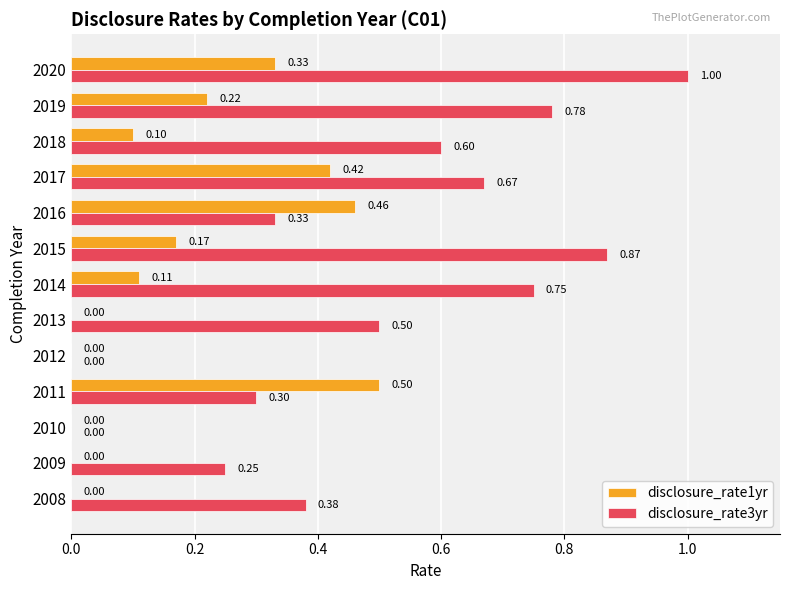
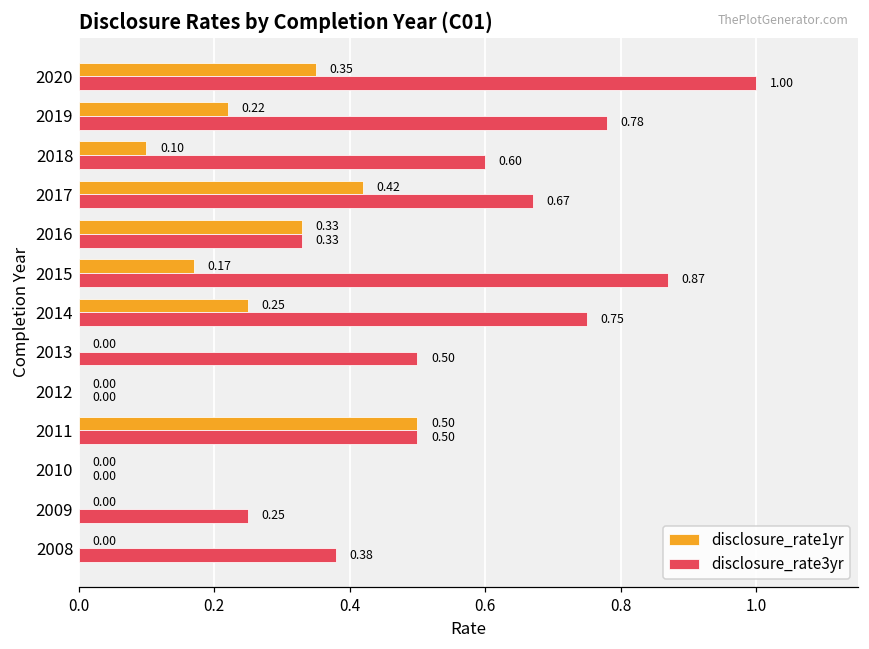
disclosure_rate1yr, 2020: 0.33 -> 0.35
disclosure_rate1yr, 2016: 0.46 -> 0.33
disclosure_rate1yr, 2014: 0.11 -> 0.25
disclosure_rate3yr, 2011: 0.30 -> 0.50
